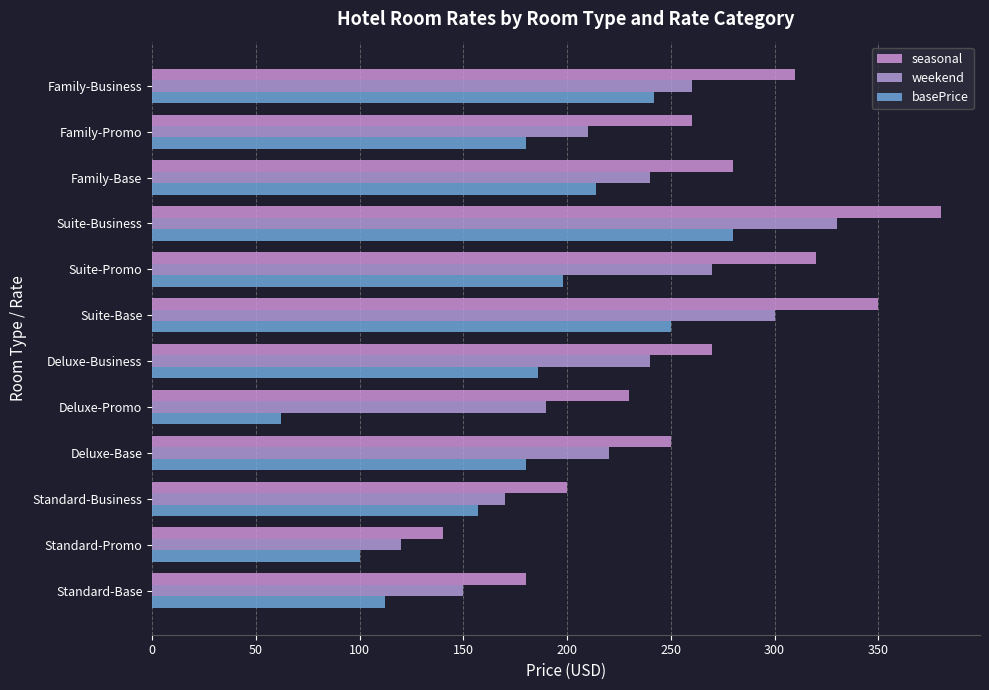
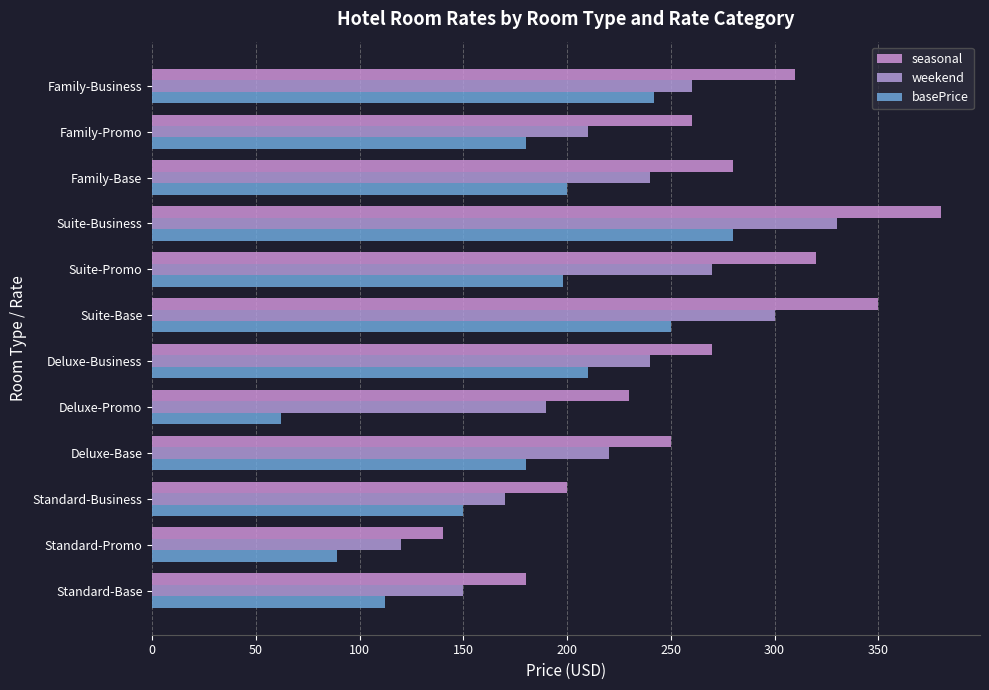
basePrice, Family-Base: 214 -> 200
basePrice, Deluxe-Business: 186 -> 210
basePrice, Standard-Business: 157 -> 150
basePrice, Standard-Promo: 100 -> 89
